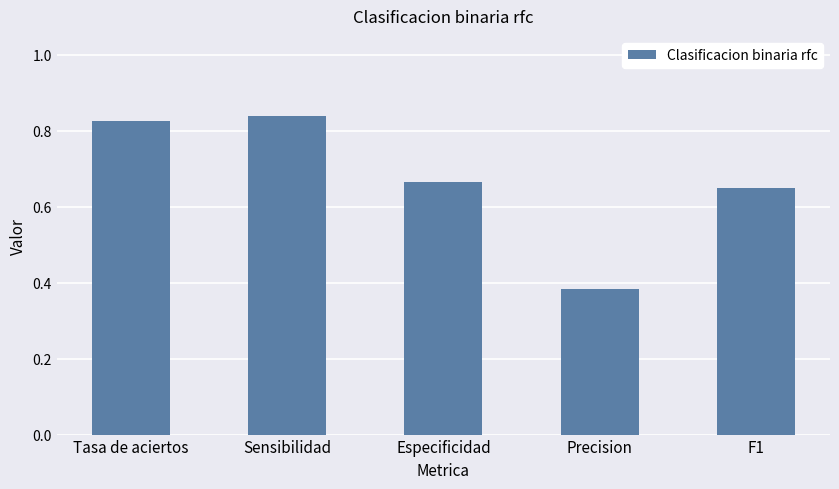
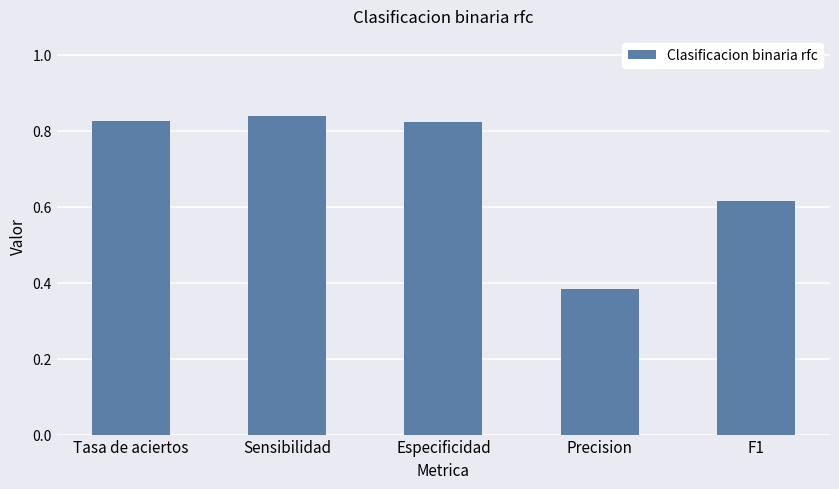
Especificidad: 0.66 -> 0.82
F1: 0.65 -> 0.61
